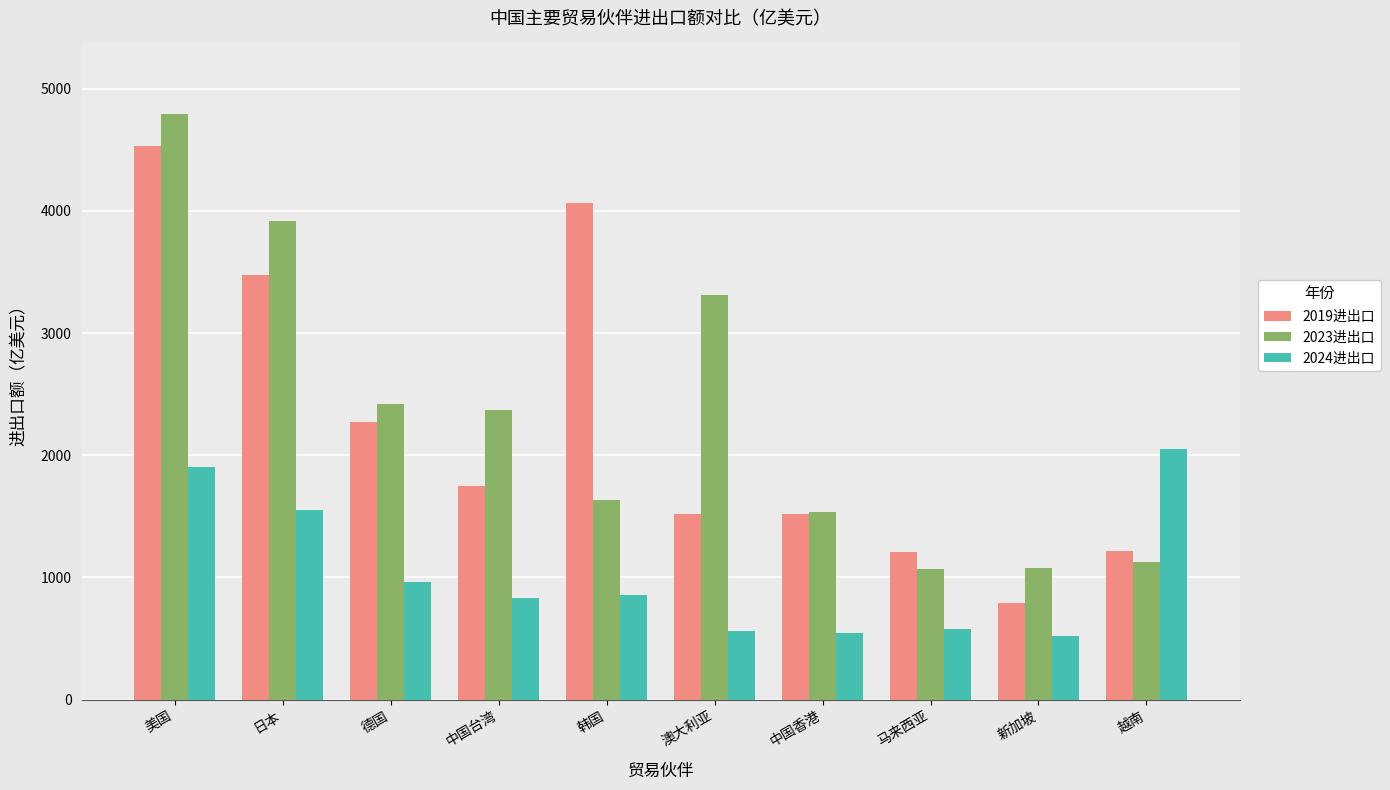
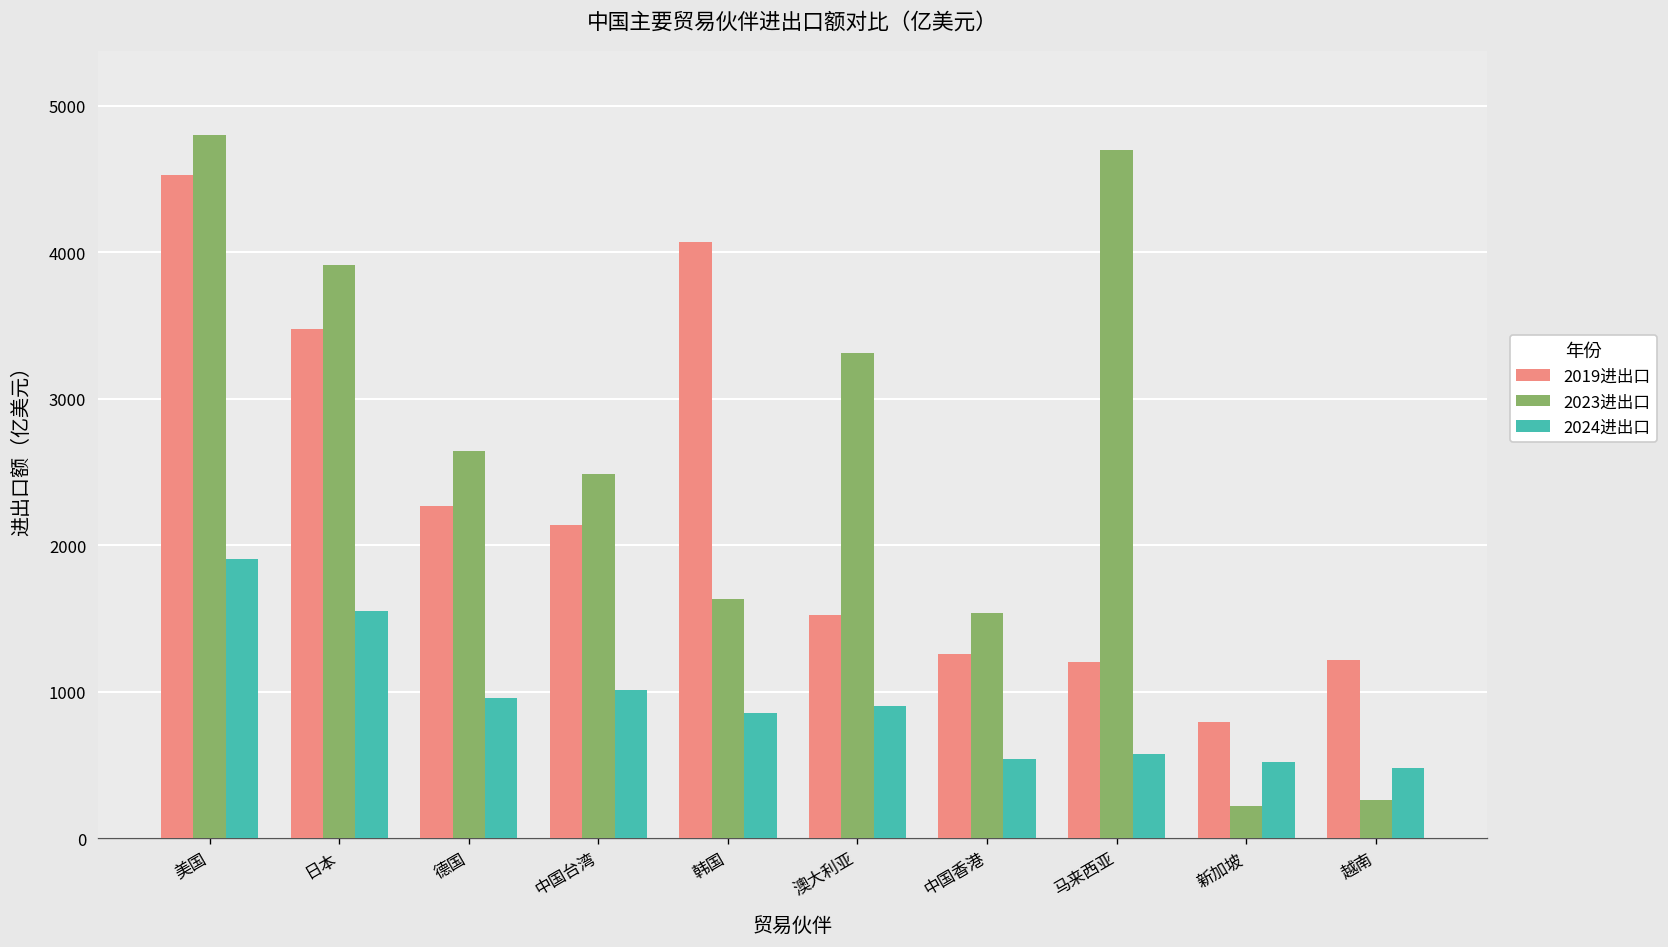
2023进出口, 德国: 2420 -> 2650
2019进出口, 中国台湾: 1750 -> 2140
2023进出口, 中国台湾: 2370 -> 2490
2024进出口, 中国台湾: 830 -> 1010
2024进出口, 澳大利亚: 560 -> 910
2019进出口, 中国香港: 1520 -> 1260
2023进出口, 马来西亚: 1070 -> 4700
2023进出口, 新加坡: 1080 -> 220
2023进出口, 越南: 1130 -> 260
2024进出口, 越南: 2050 -> 480
